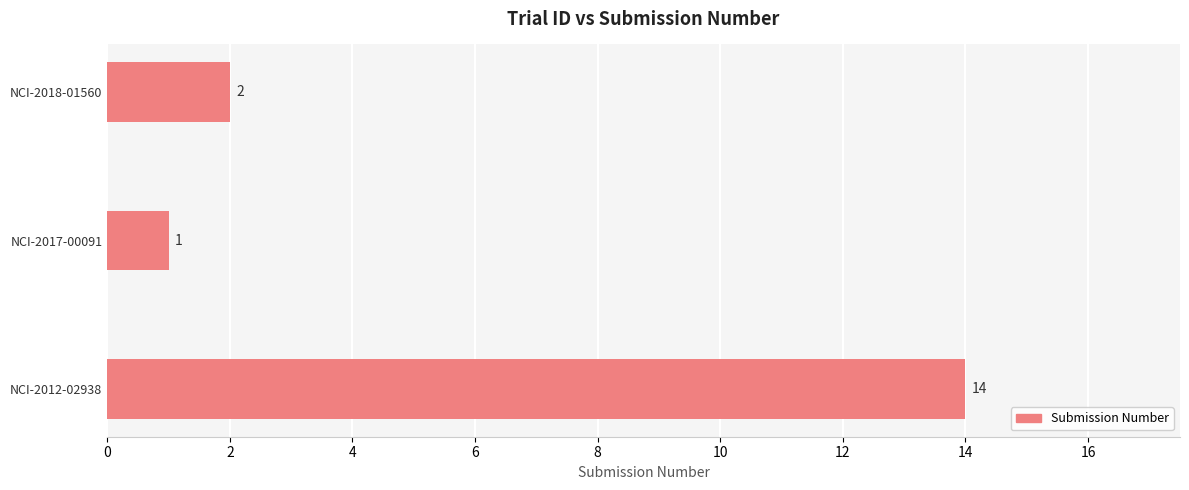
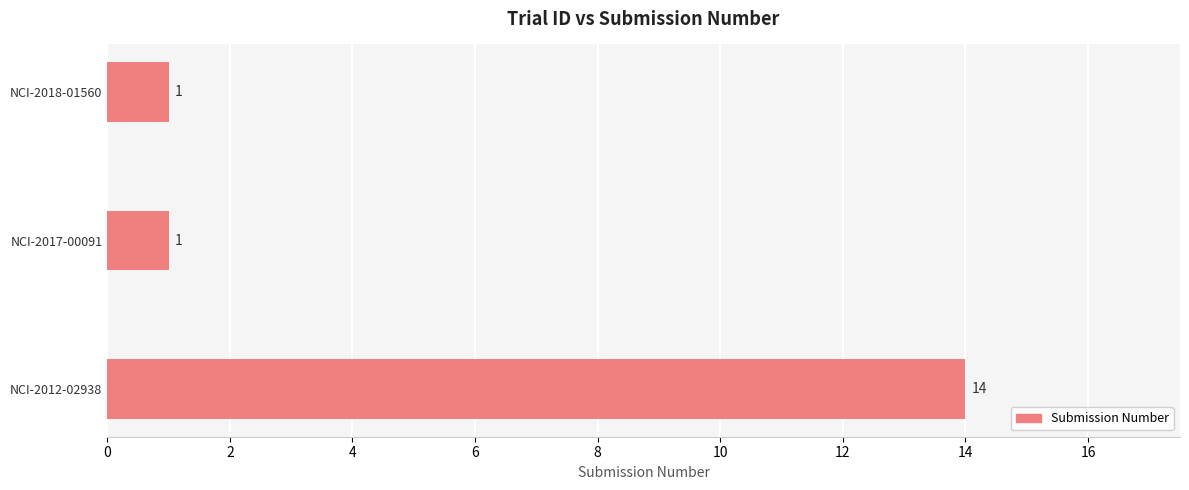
NCI-2018-01560: 2 -> 1
